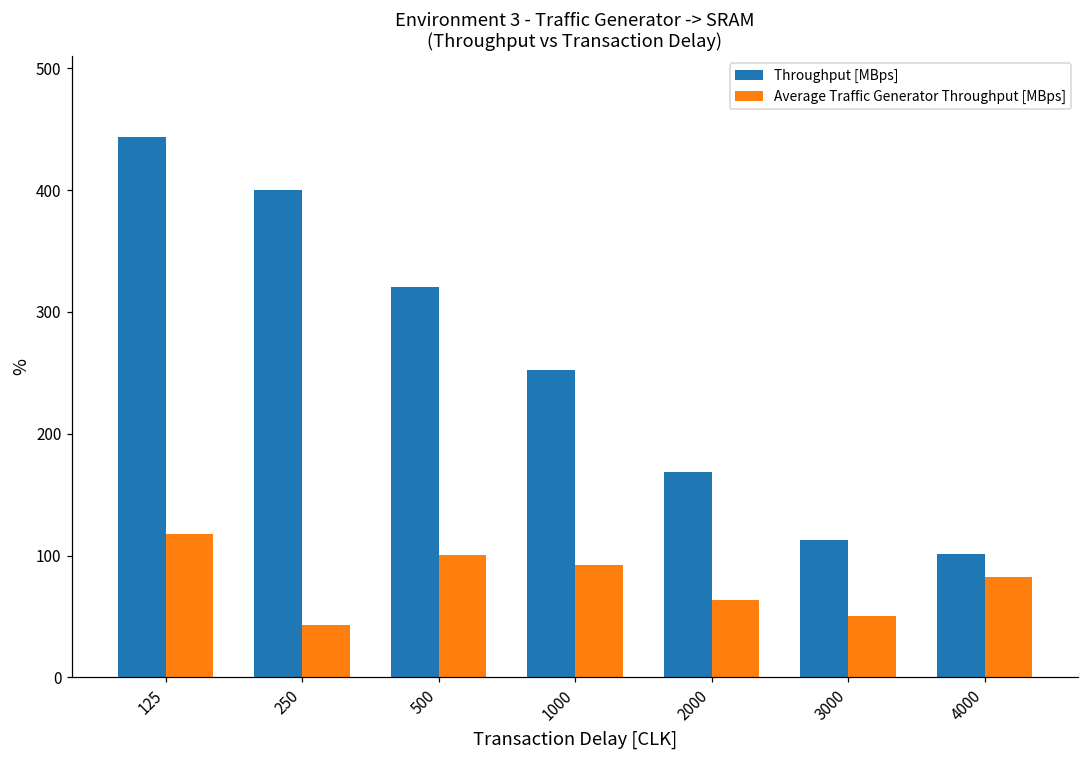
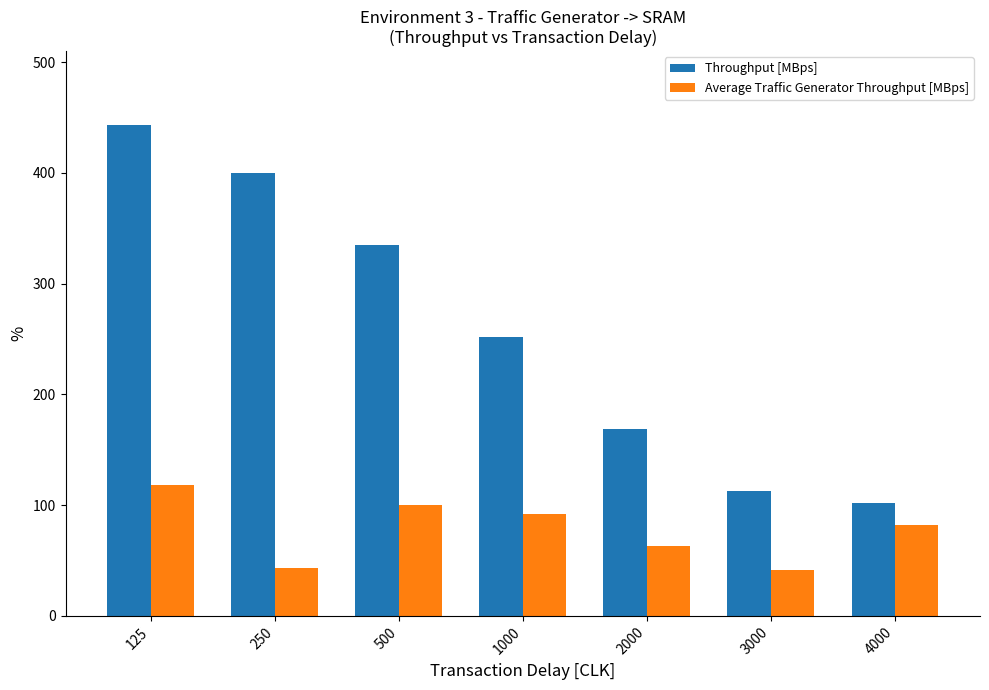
Throughput [MBps], 500: 321 -> 334
Average Traffic Generator Throughput [MBps], 3000: 51 -> 41
